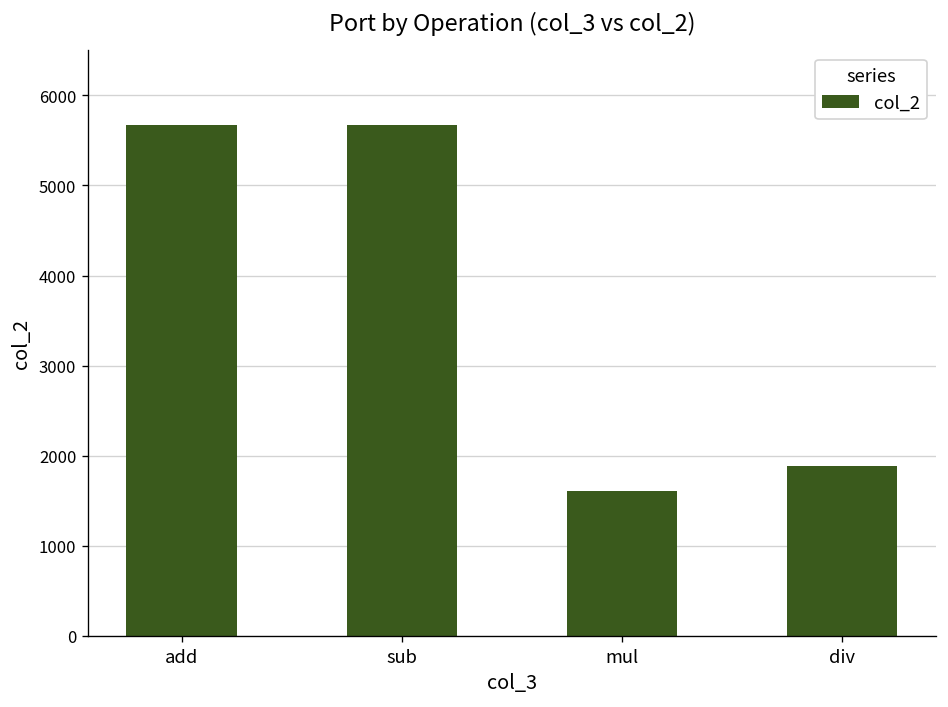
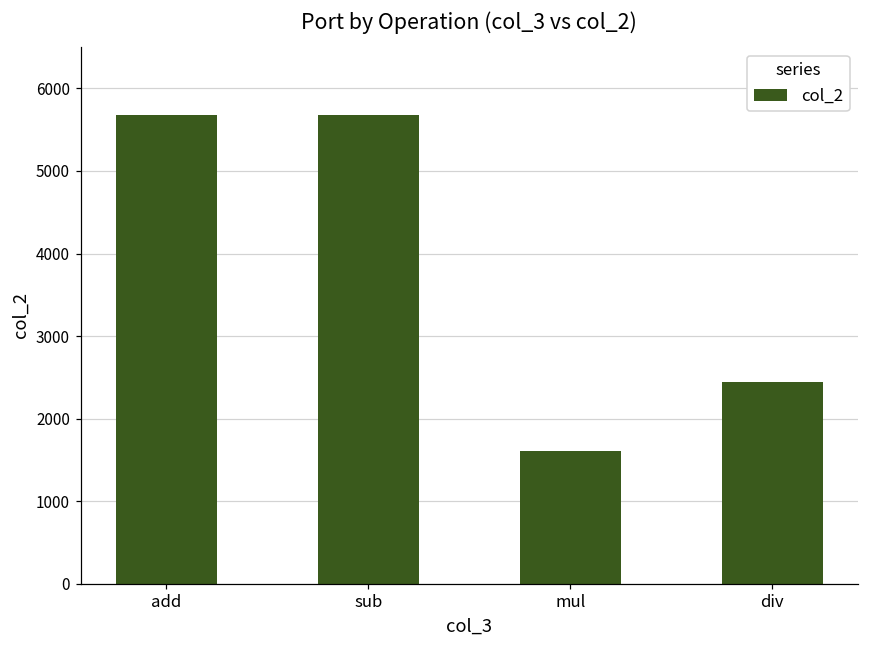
div: 1900 -> 2400
